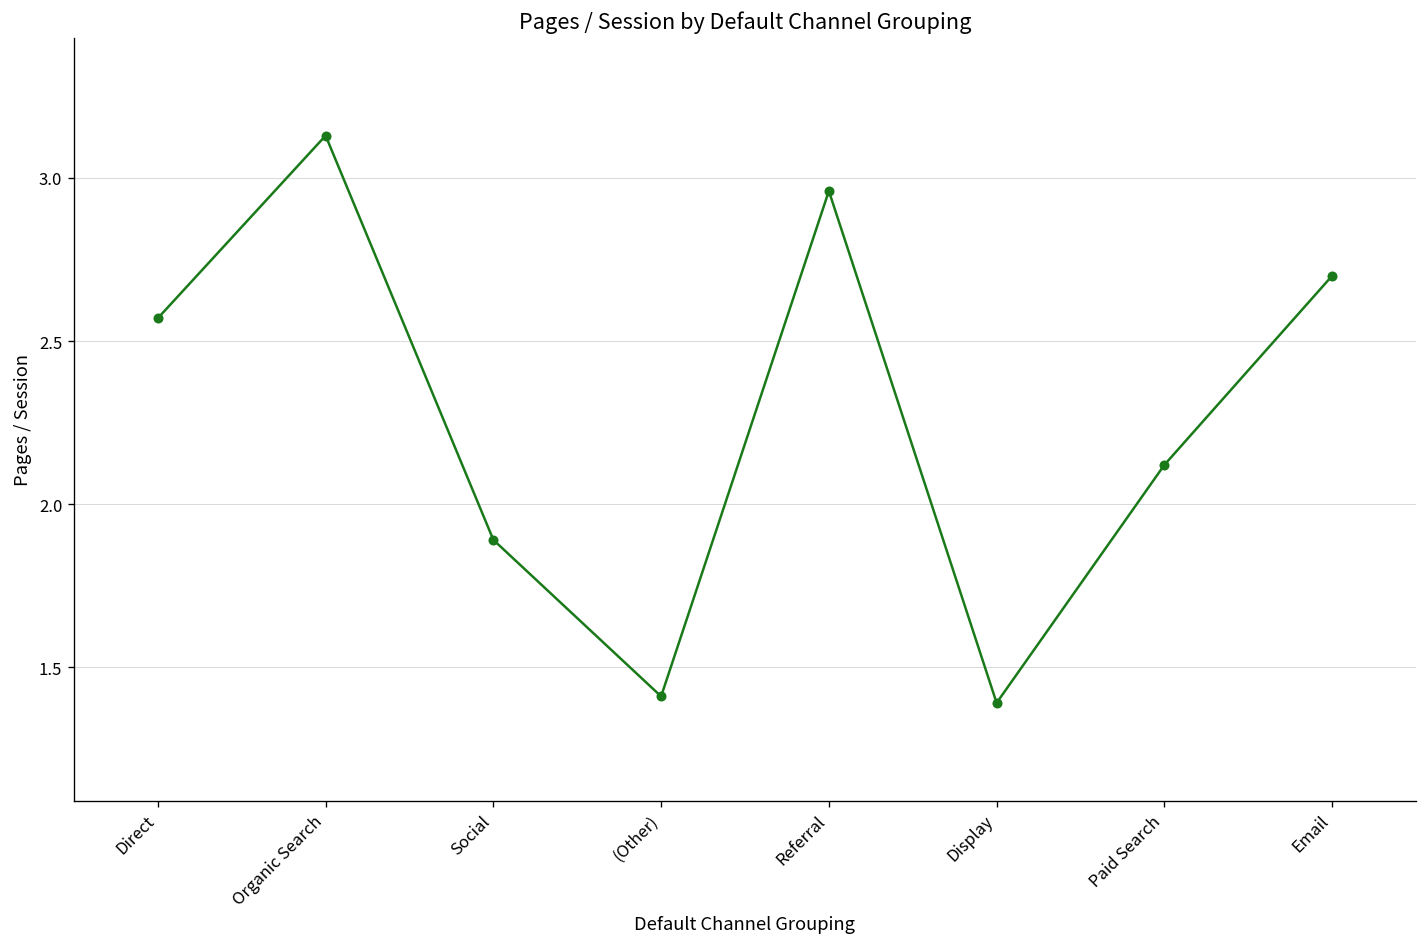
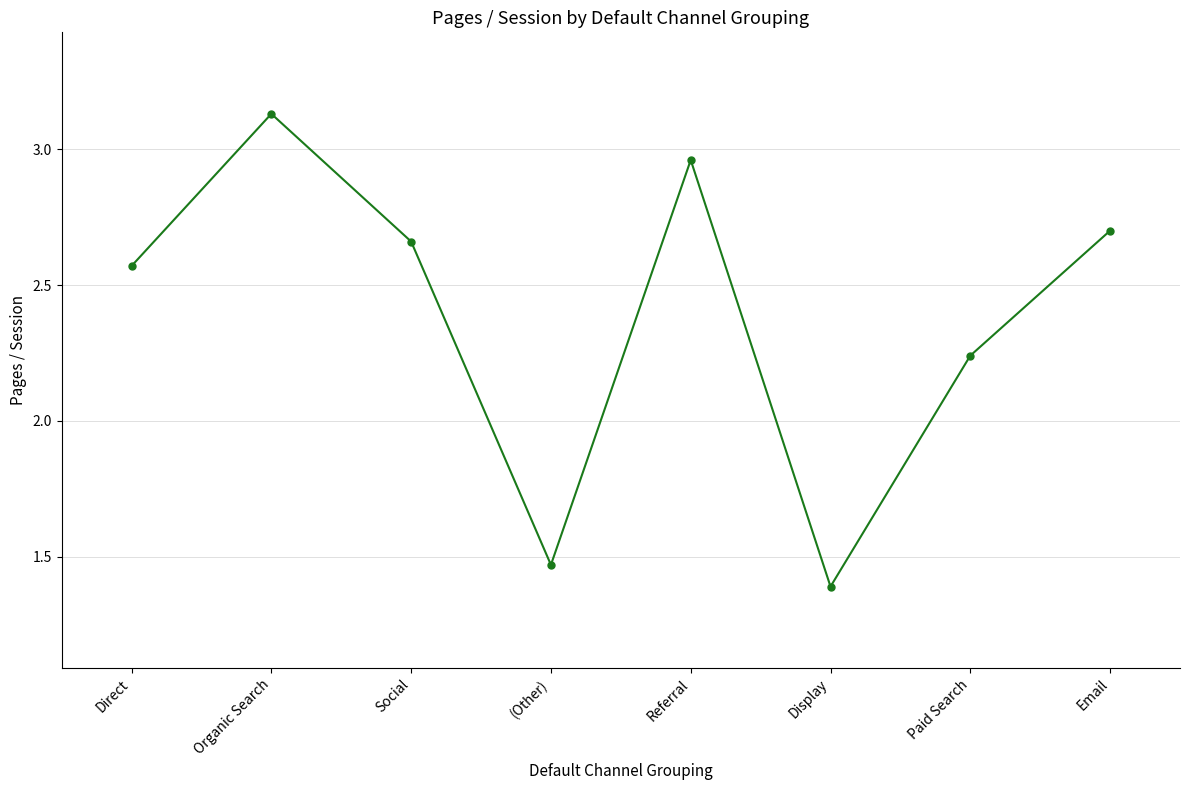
Social: 1.89 -> 2.66
(Other): 1.41 -> 1.47
Paid Search: 2.12 -> 2.24
